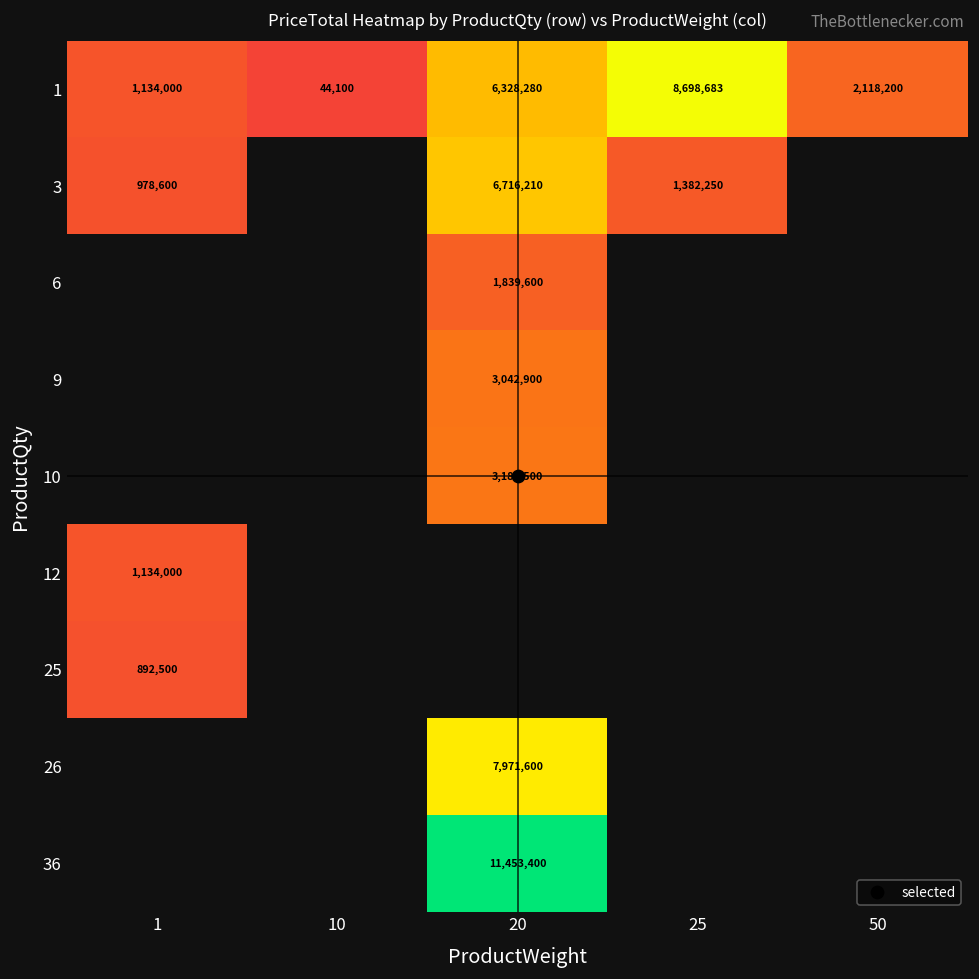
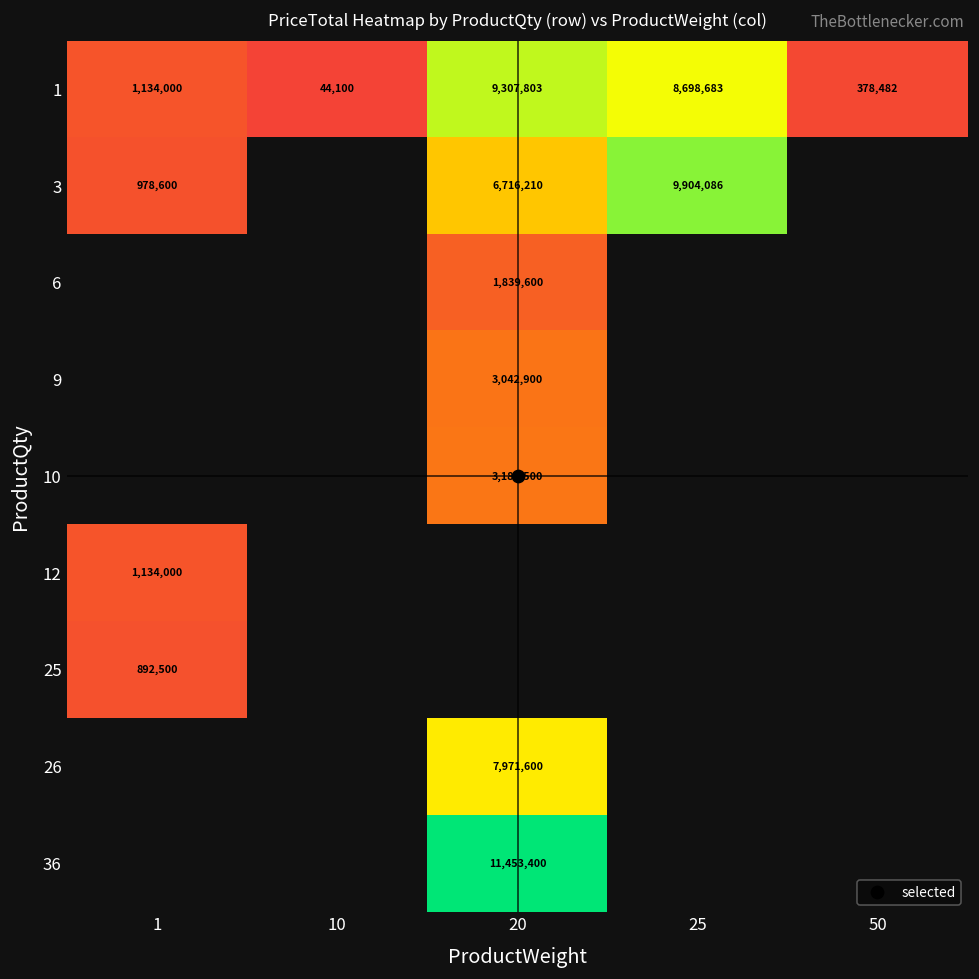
1, 20: 6,328,280 -> 9,307,803
1, 50: 2,118,200 -> 378,482
3, 25: 1,382,250 -> 9,904,086
